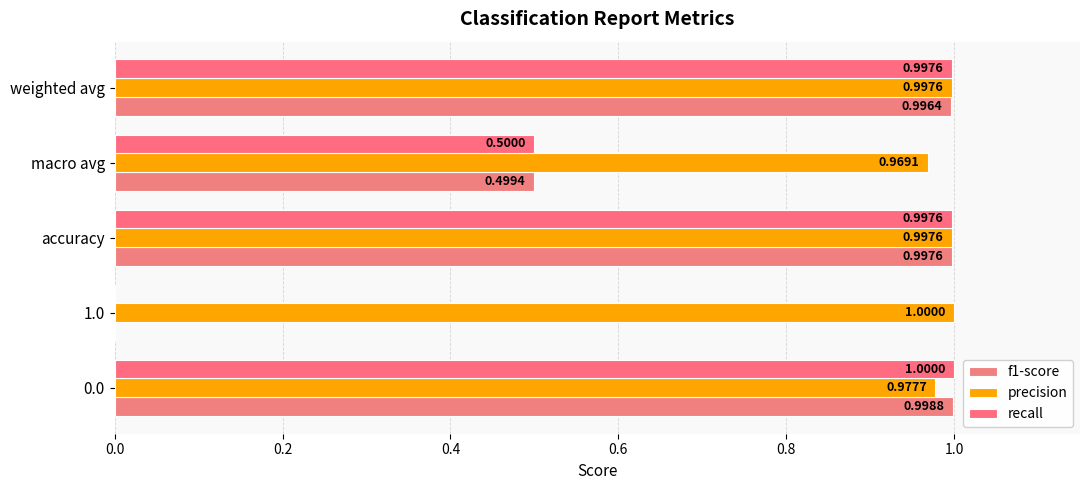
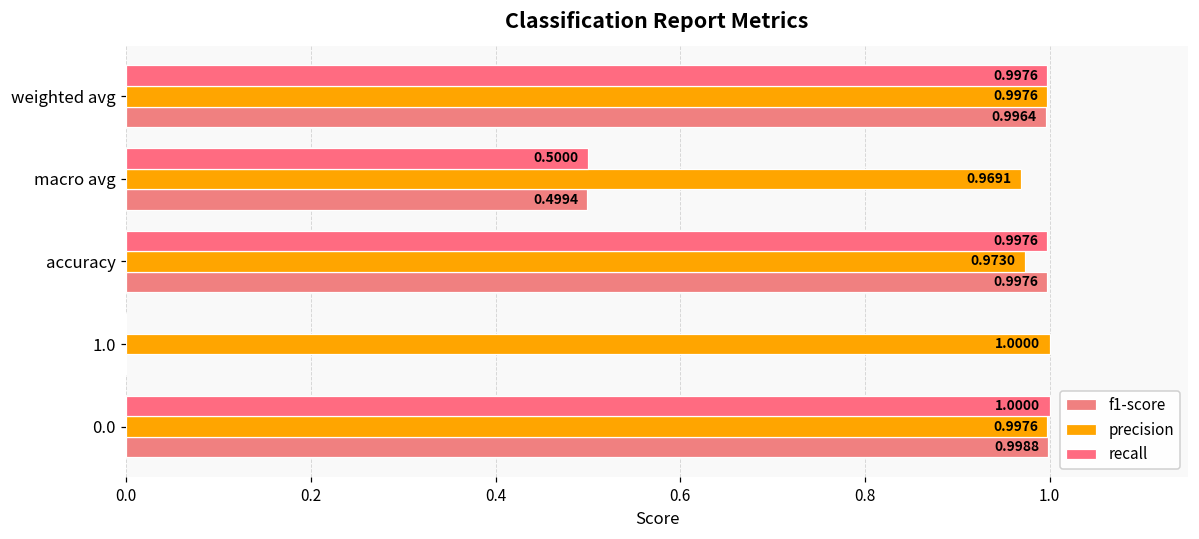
precision, accuracy: 0.9976 -> 0.9730
precision, 0.0: 0.9777 -> 0.9976
